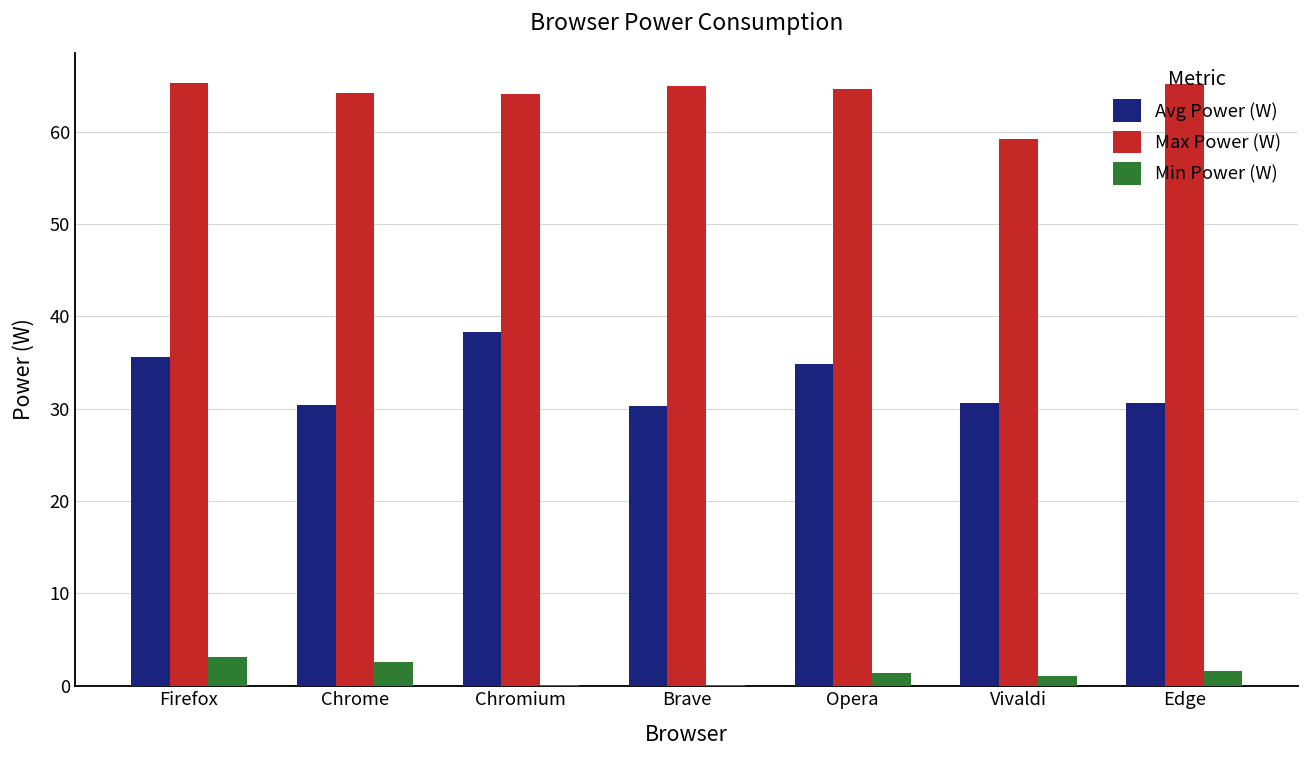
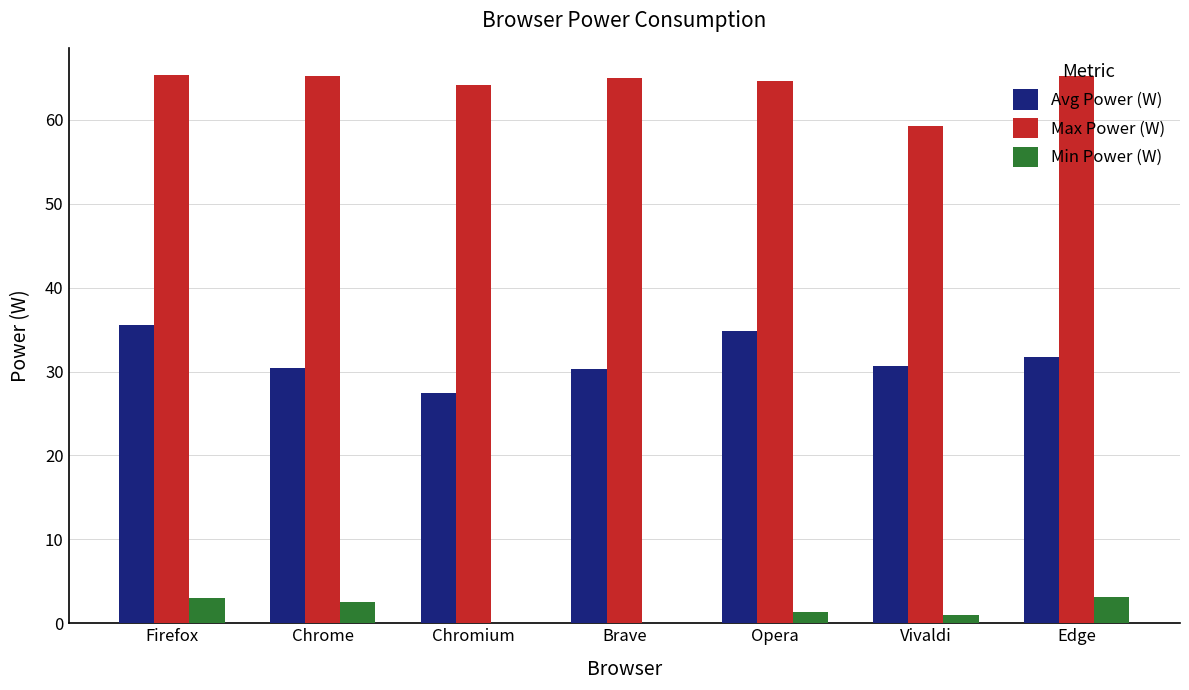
Max Power (W), Chrome: 64 -> 65
Avg Power (W), Chromium: 38 -> 28
Avg Power (W), Edge: 31 -> 32
Min Power (W), Edge: 2 -> 3
